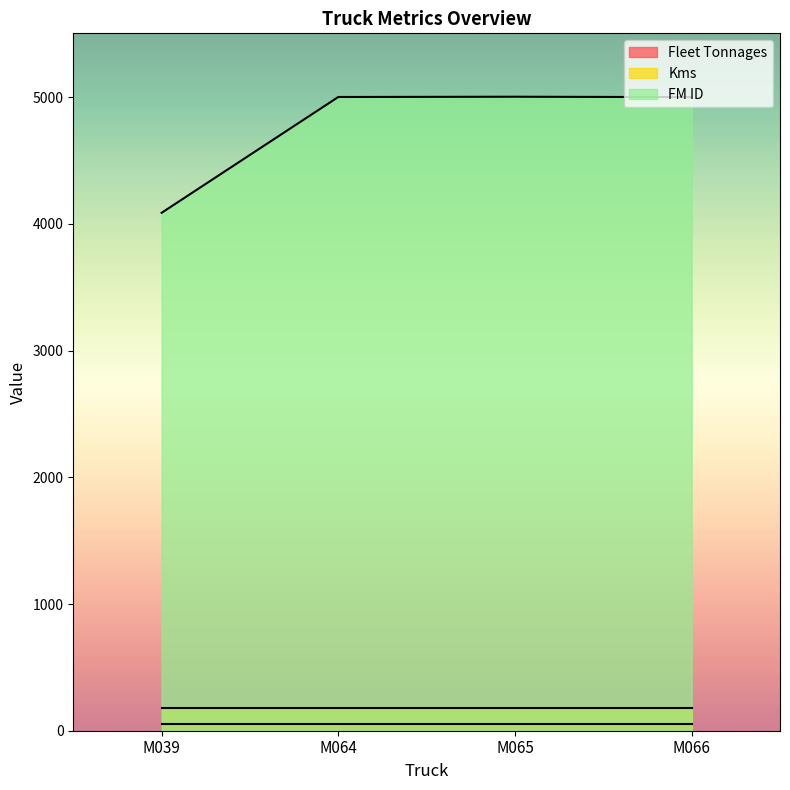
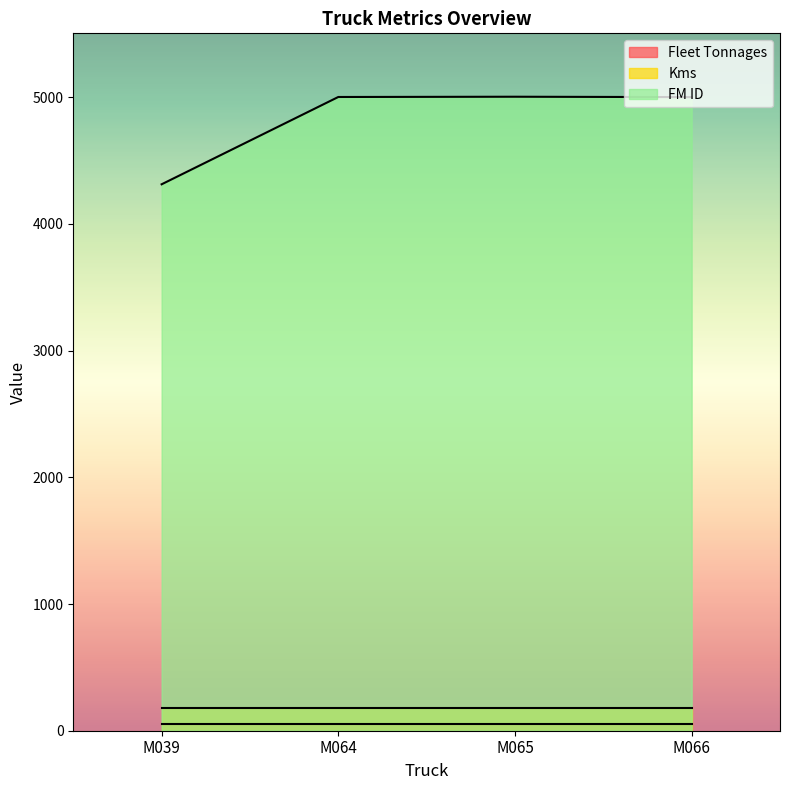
FM ID, M039: 4090 -> 4310
